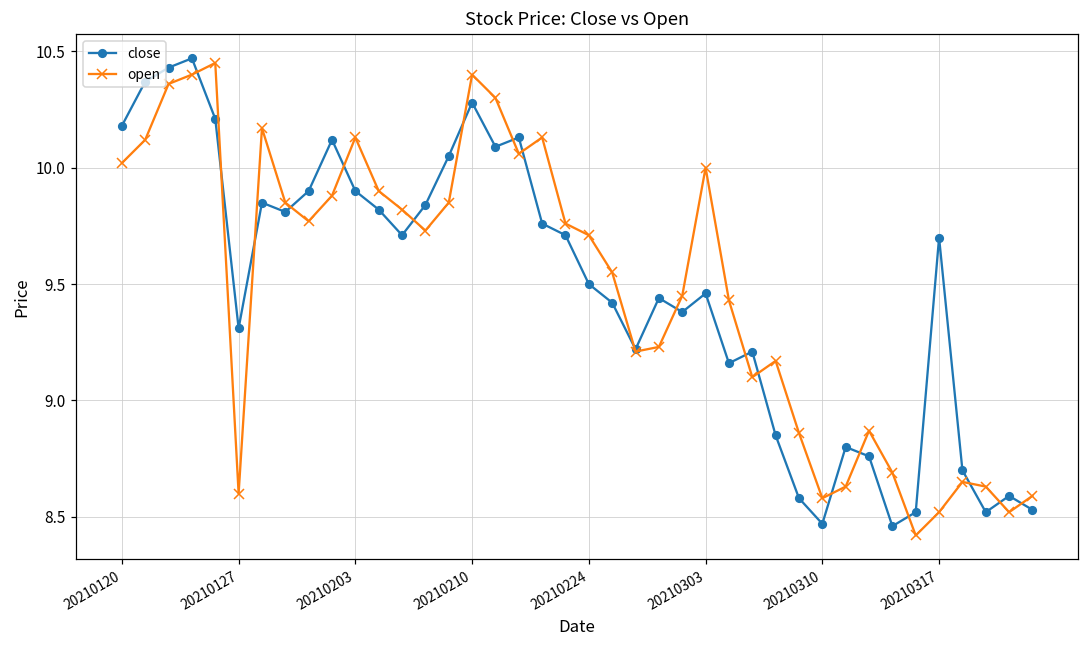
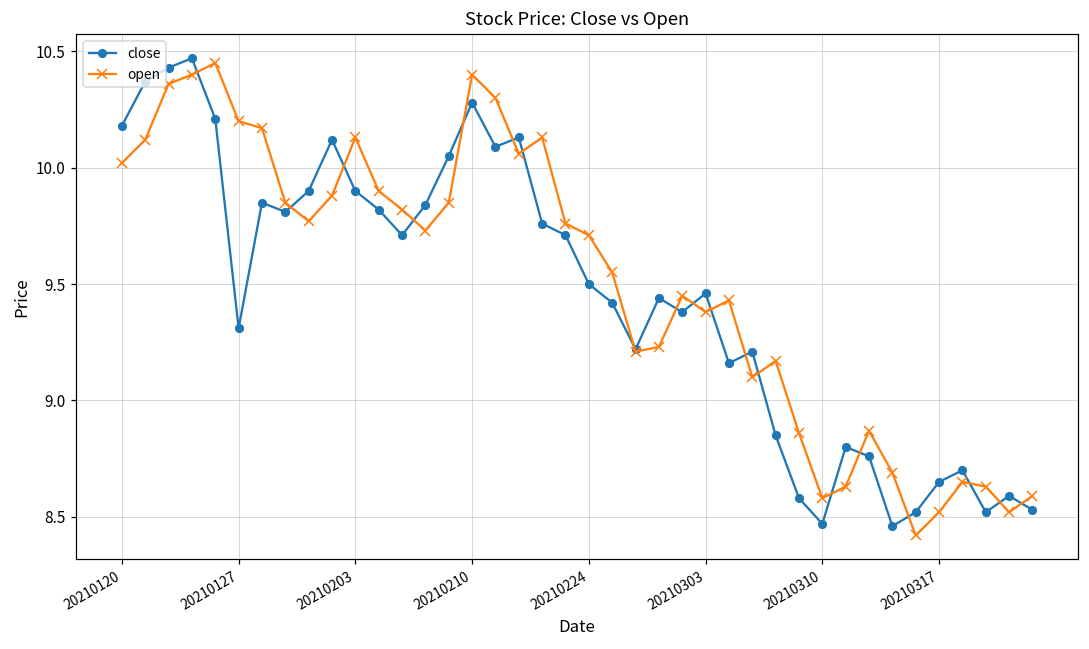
open, 20210127: 8.6 -> 10.2
open, 20210303: 10.00 -> 9.38
close, 20210317: 9.70 -> 8.65
